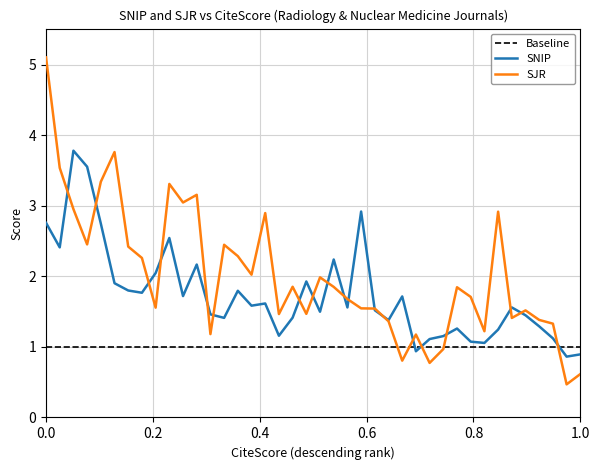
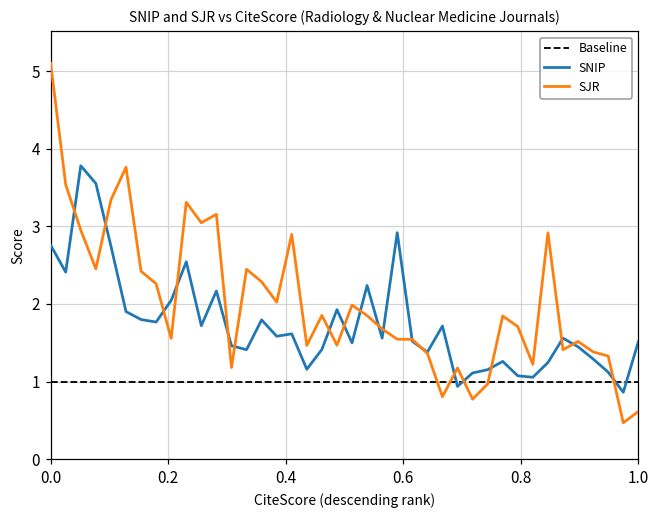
SNIP, 1.0: 0.9 -> 1.5
